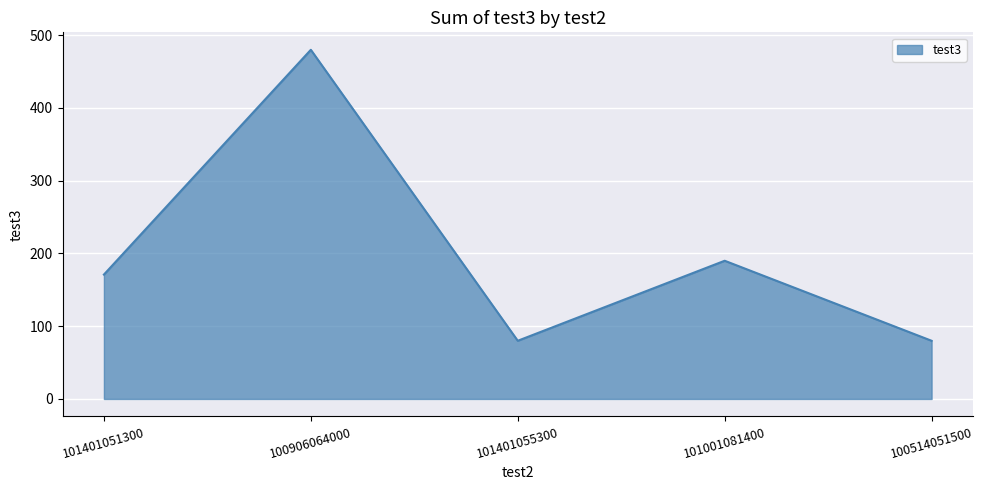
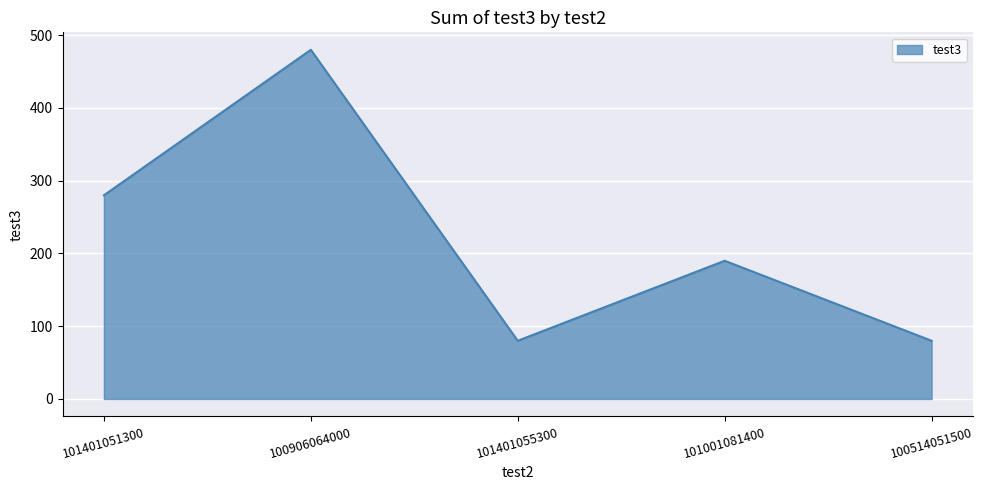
101401051300: 170 -> 280
